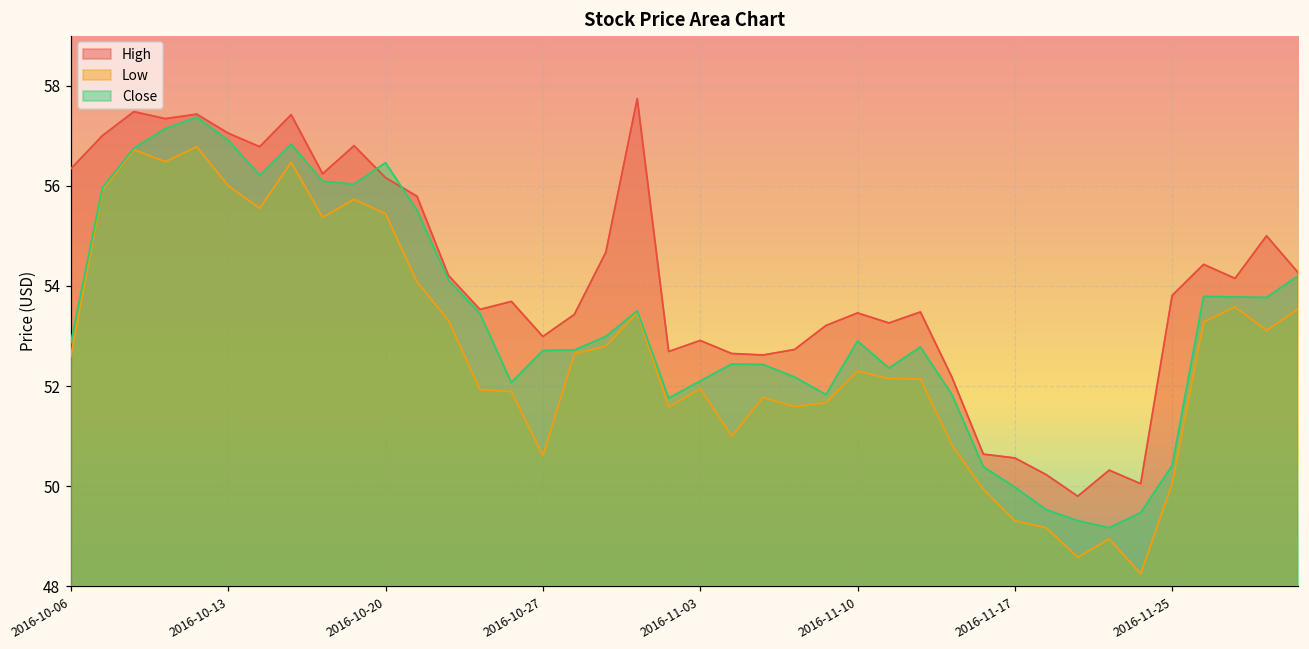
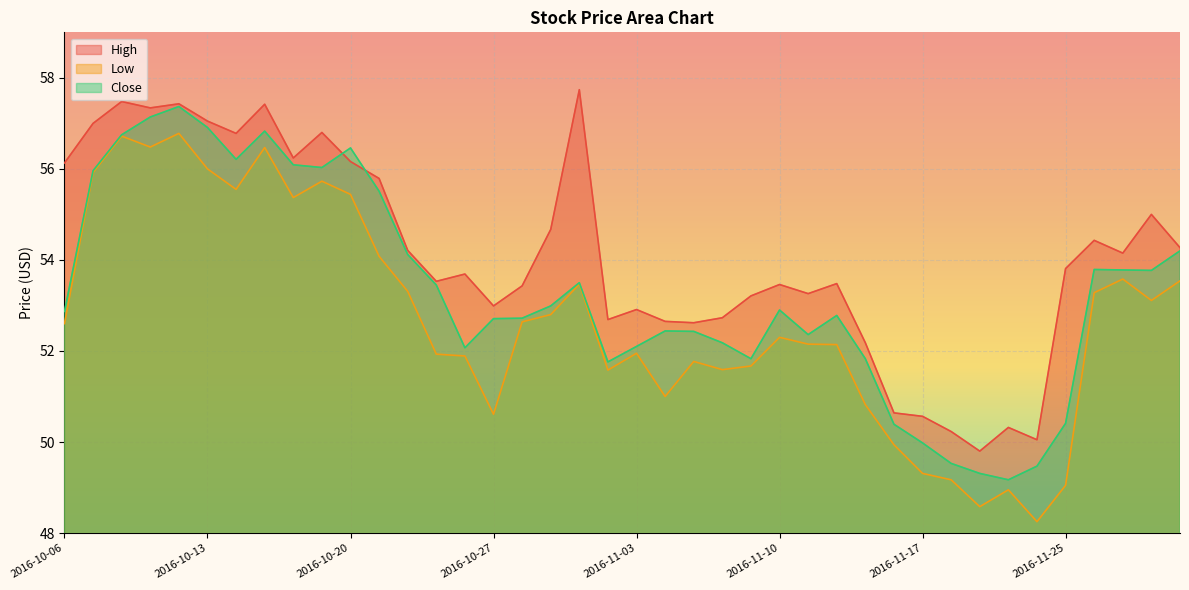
High, 2016-10-06: 56.3 -> 56.1
Low, 2016-11-25: 50.0 -> 49.0
